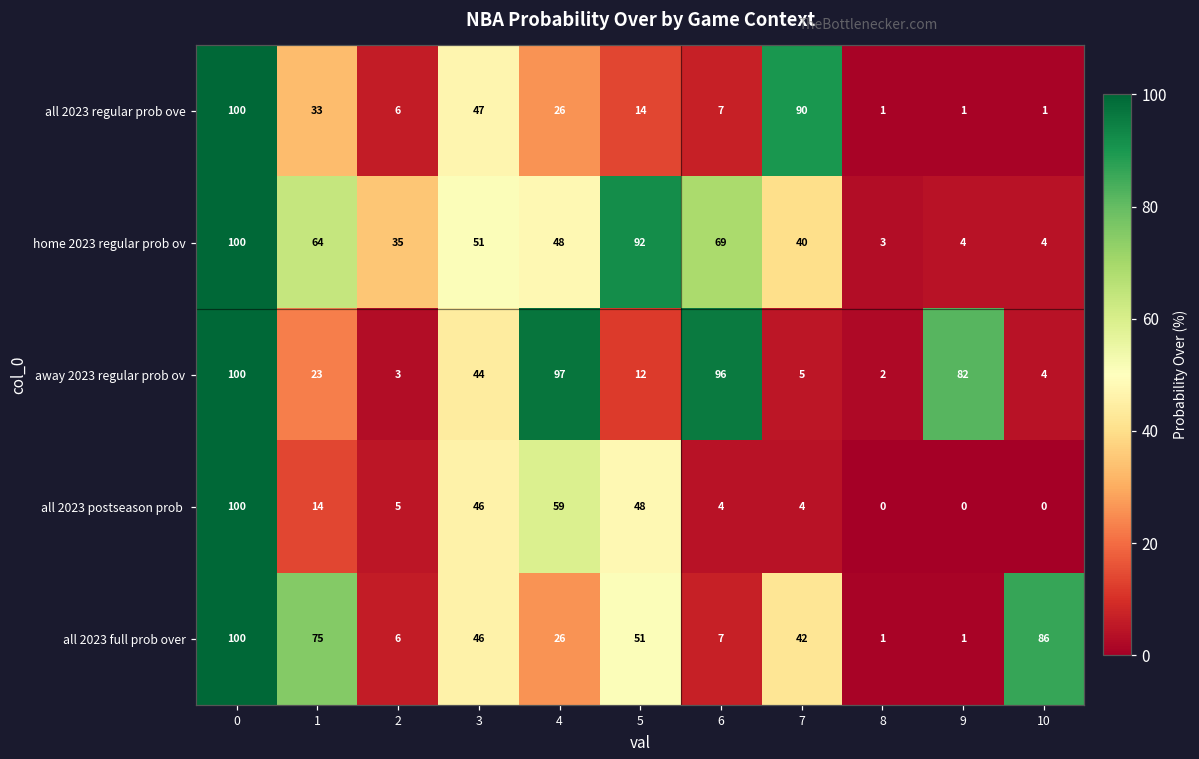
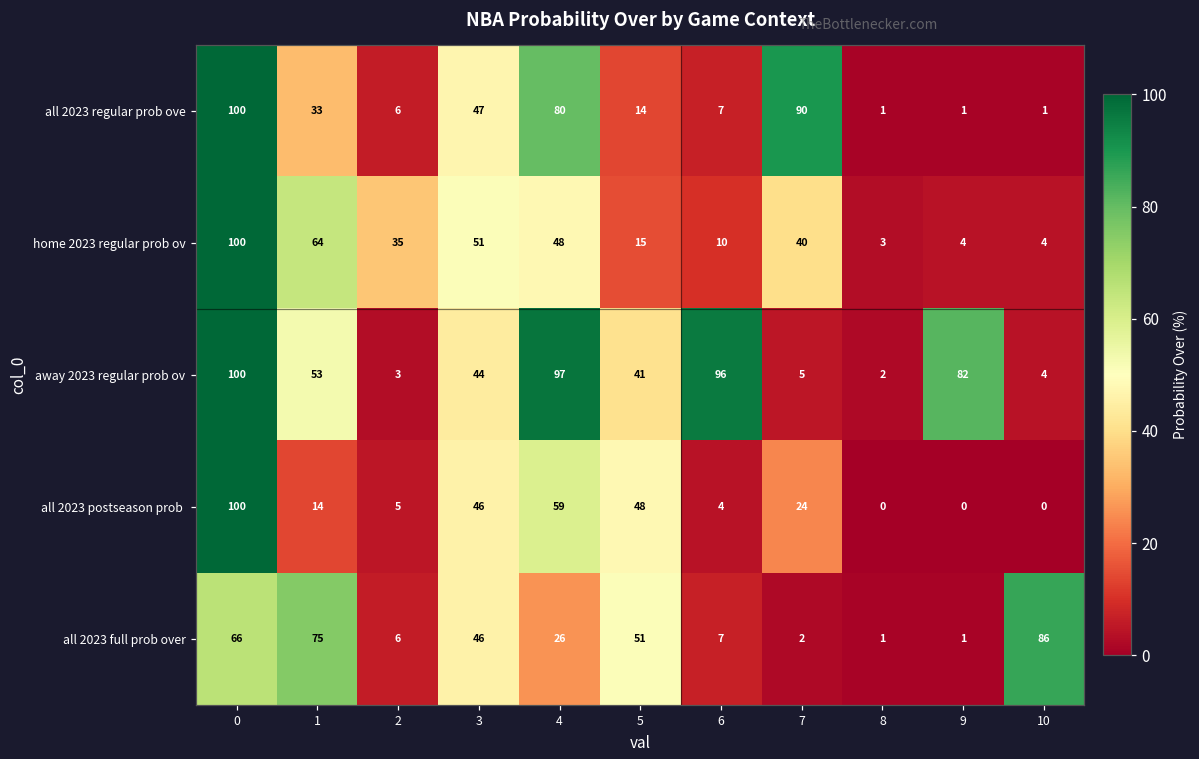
all 2023 regular prob ove, 4: 26 -> 80
home 2023 regular prob ov, 5: 92 -> 15
home 2023 regular prob ov, 6: 69 -> 10
away 2023 regular prob ov, 1: 23 -> 53
away 2023 regular prob ov, 5: 12 -> 41
all 2023 postseason prob, 7: 4 -> 24
all 2023 full prob over, 0: 100 -> 66
all 2023 full prob over, 7: 42 -> 2
